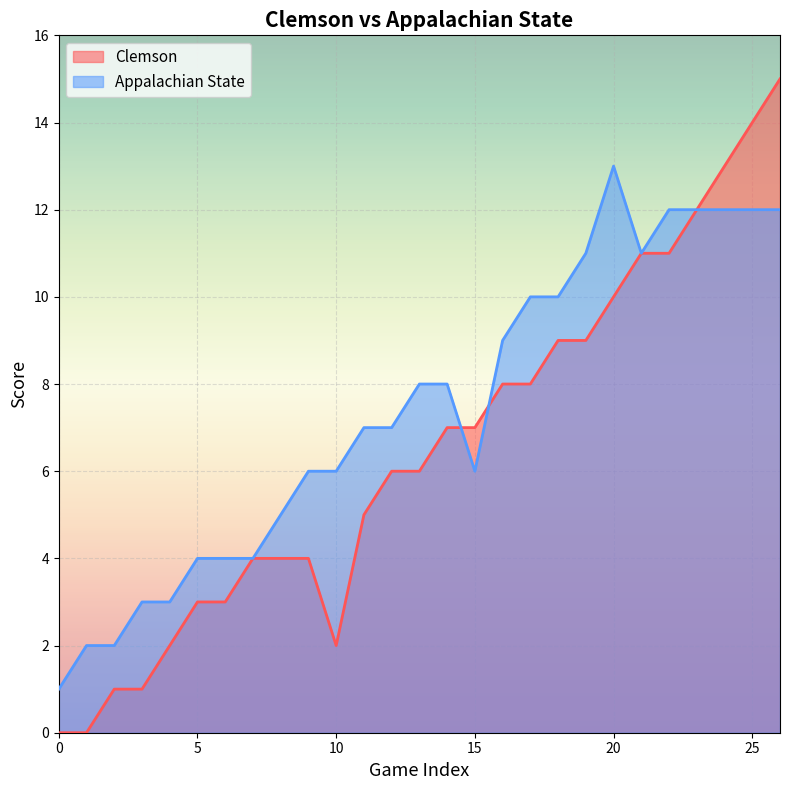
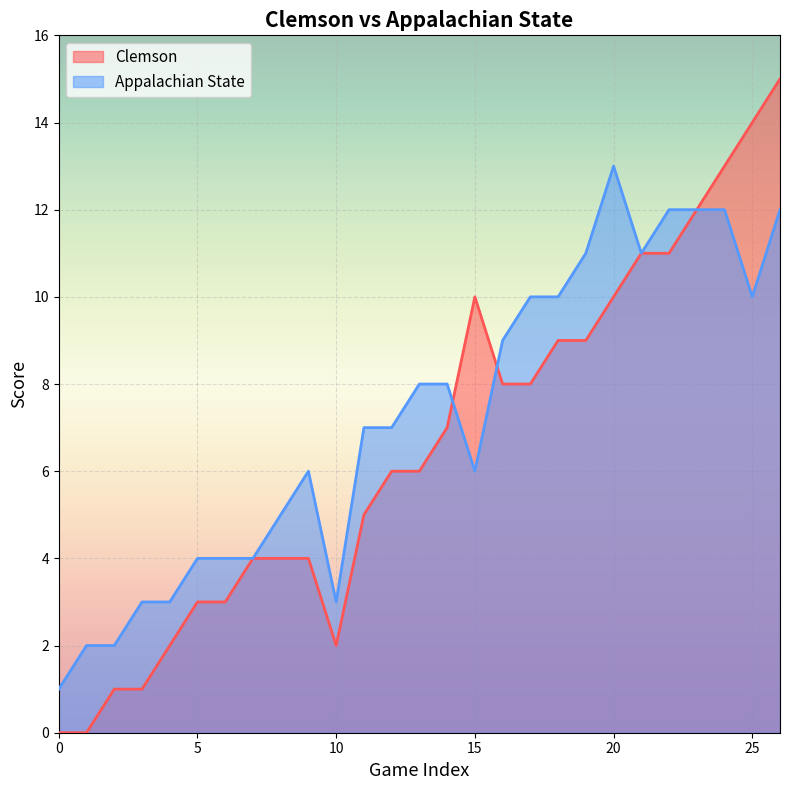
Appalachian State, 10: 6 -> 3
Clemson, 15: 7 -> 10
Appalachian State, 25: 12 -> 10
